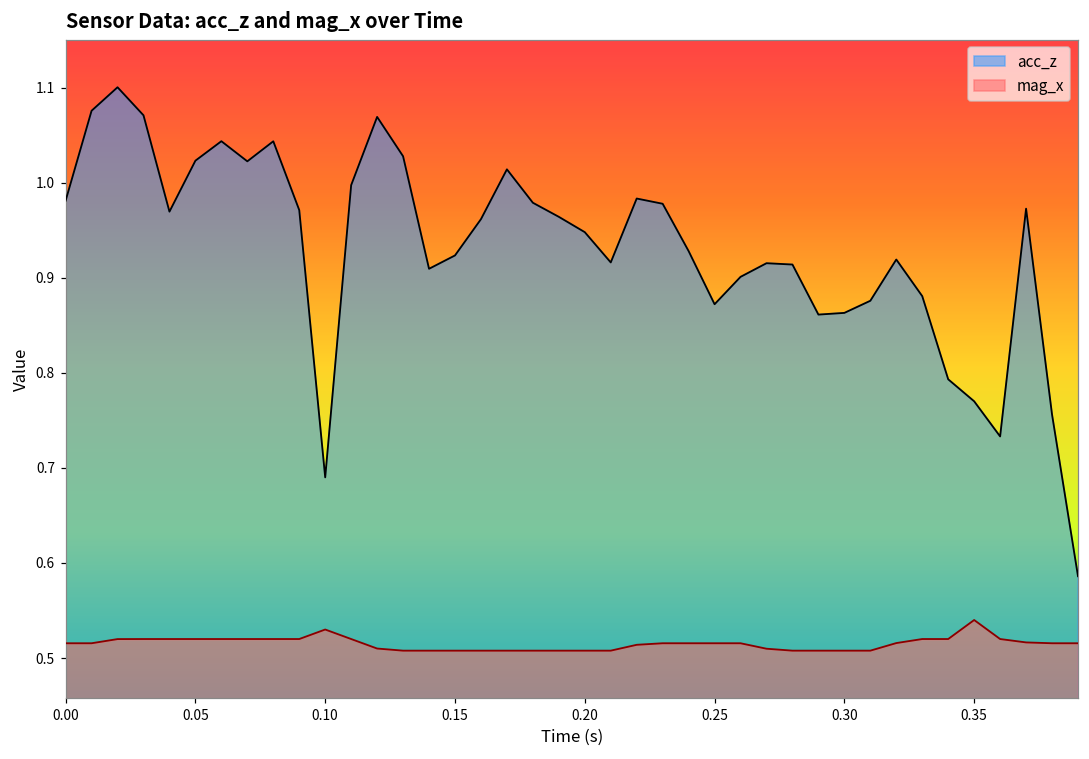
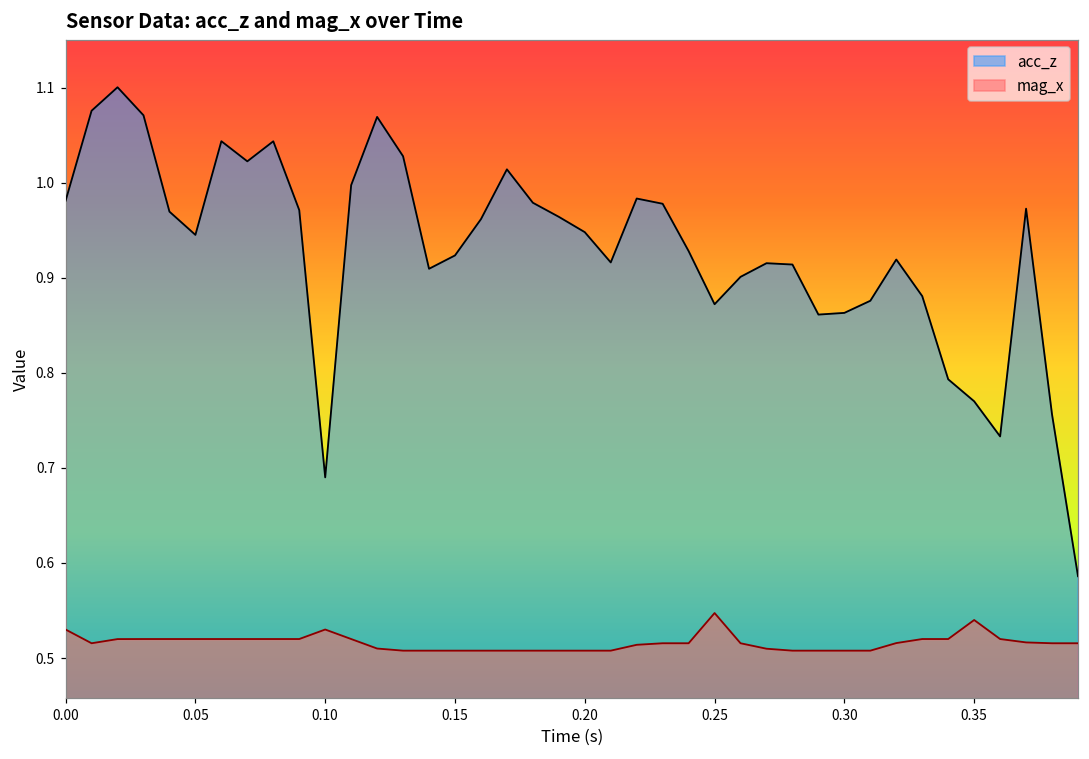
mag_x, 0.00: 0.52 -> 0.53
acc_z, 0.05: 1.02 -> 0.95
mag_x, 0.25: 0.52 -> 0.55
